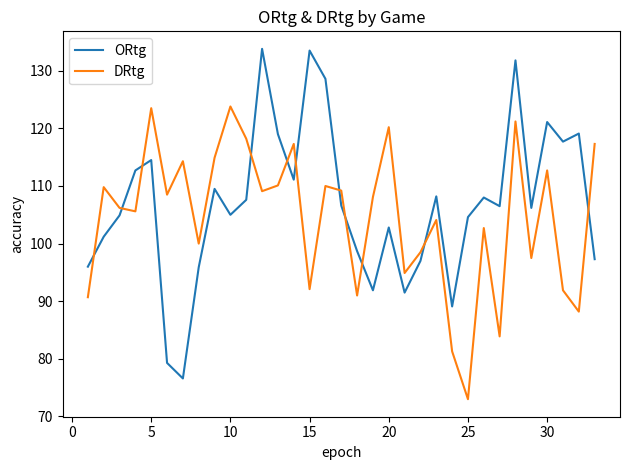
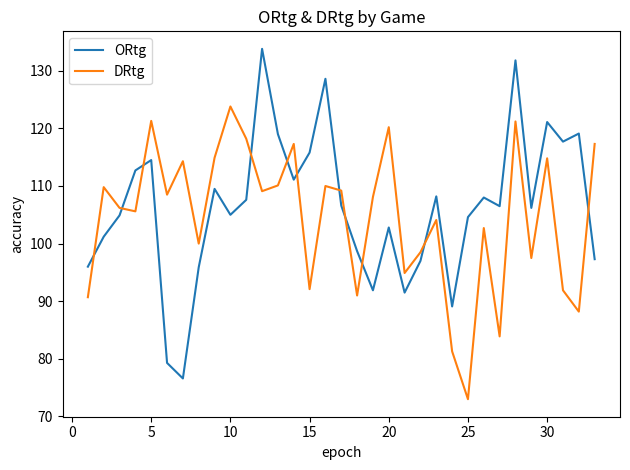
DRtg, 5: 124 -> 121
ORtg, 15: 134 -> 116
DRtg, 30: 113 -> 115
